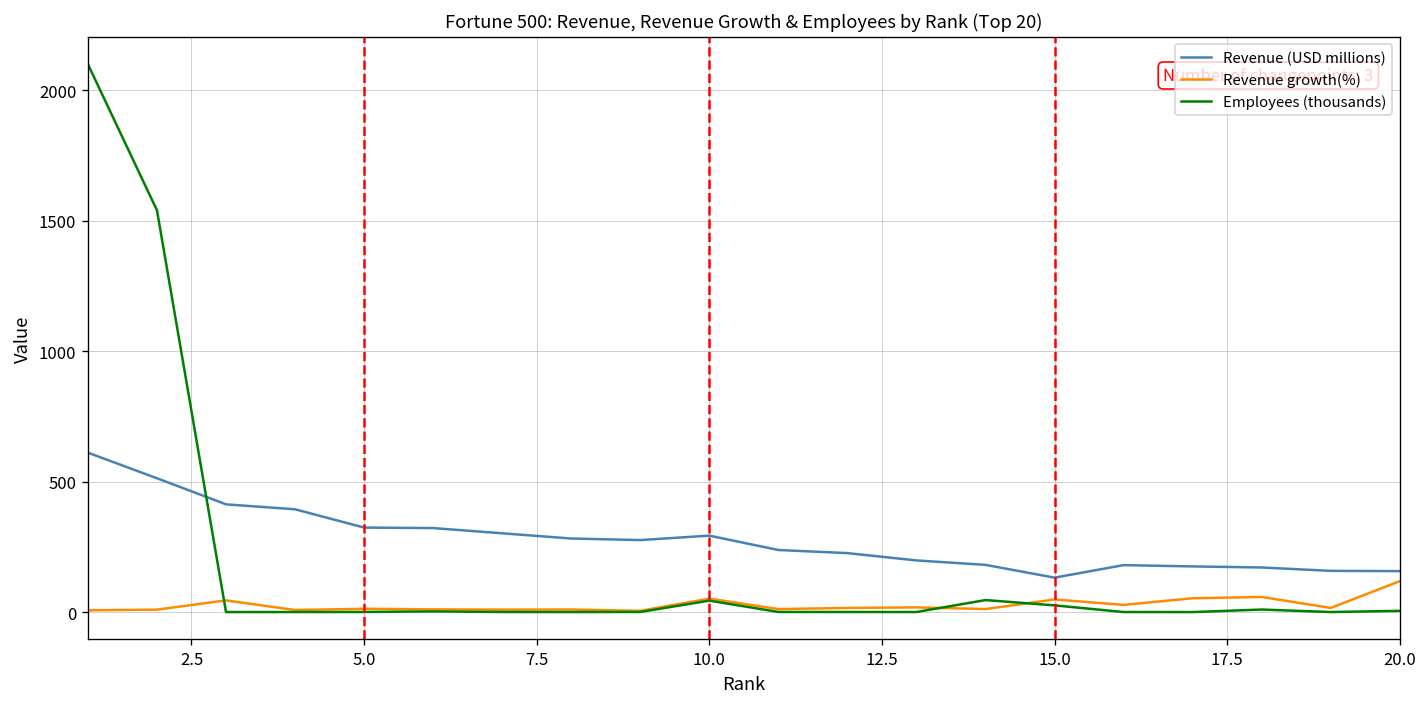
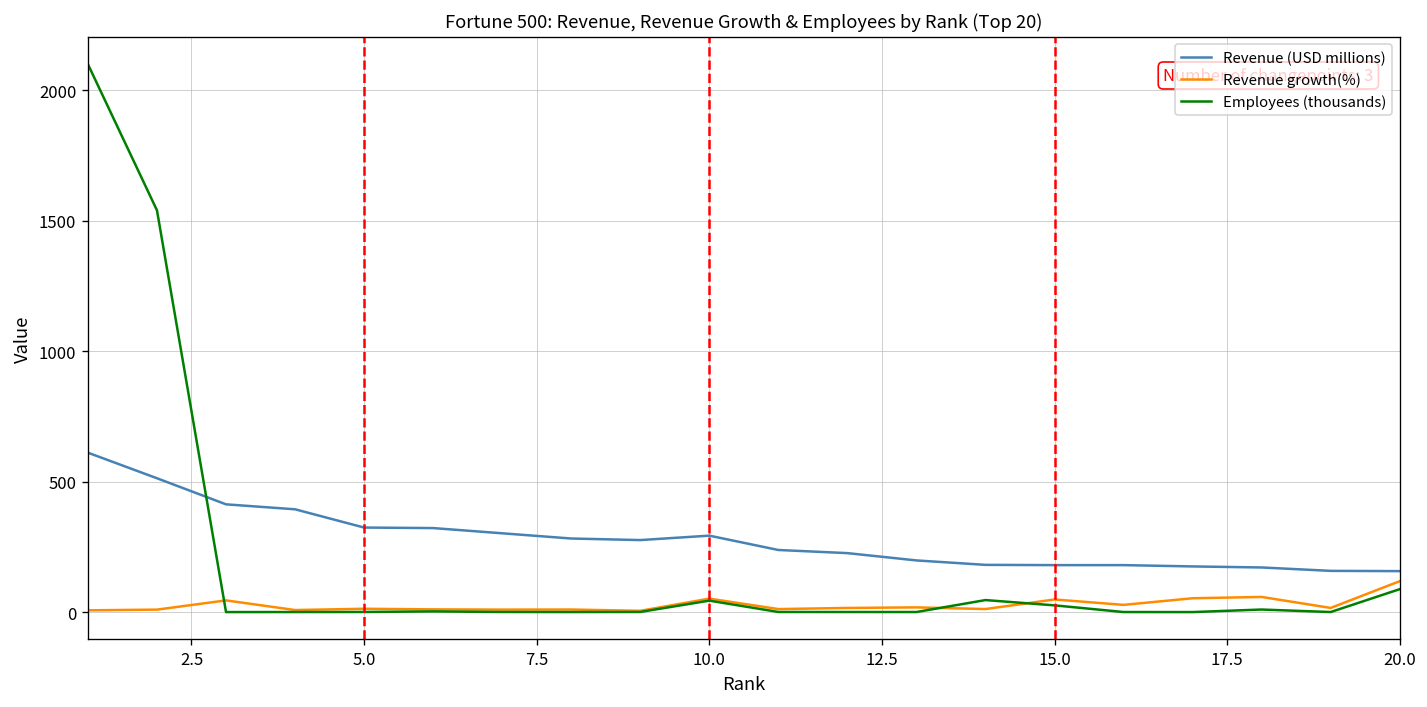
Revenue (USD millions), 15.0: 130 -> 180
Employees (thousands), 20.0: 0 -> 90
